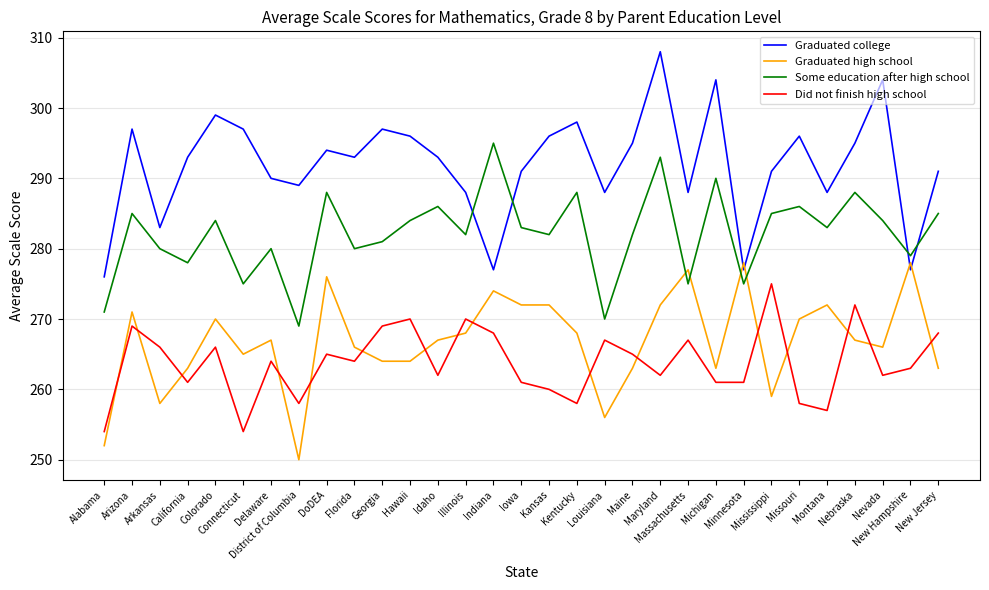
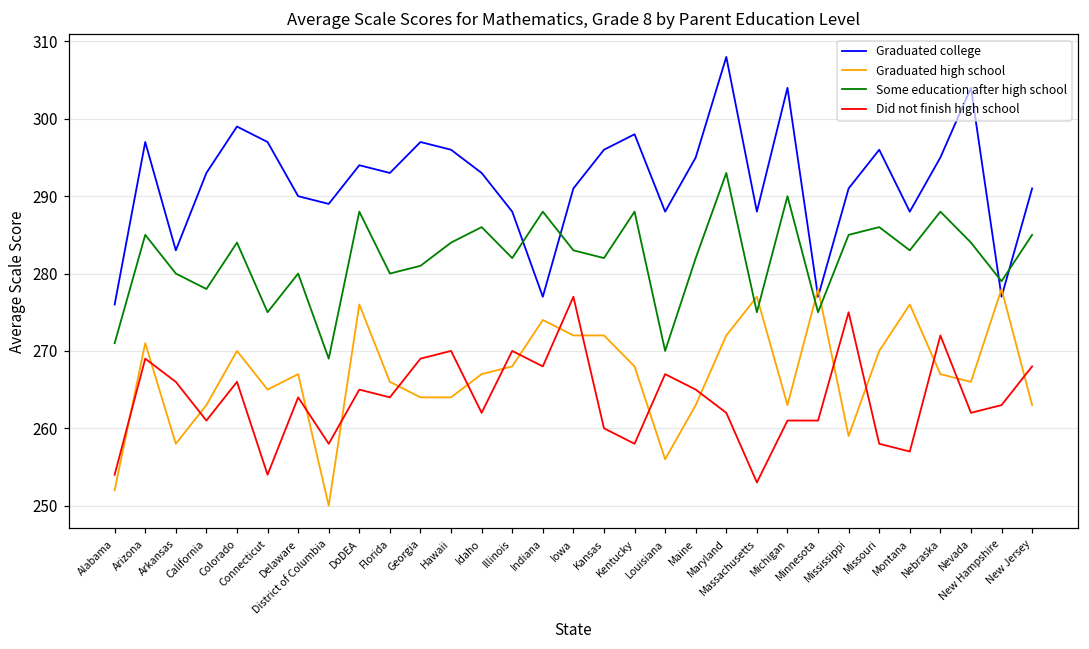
Some education after high school, Indiana: 295 -> 288
Did not finish high school, Iowa: 261 -> 277
Did not finish high school, Massachusetts: 267 -> 253
Graduated high school, Montana: 272 -> 276
